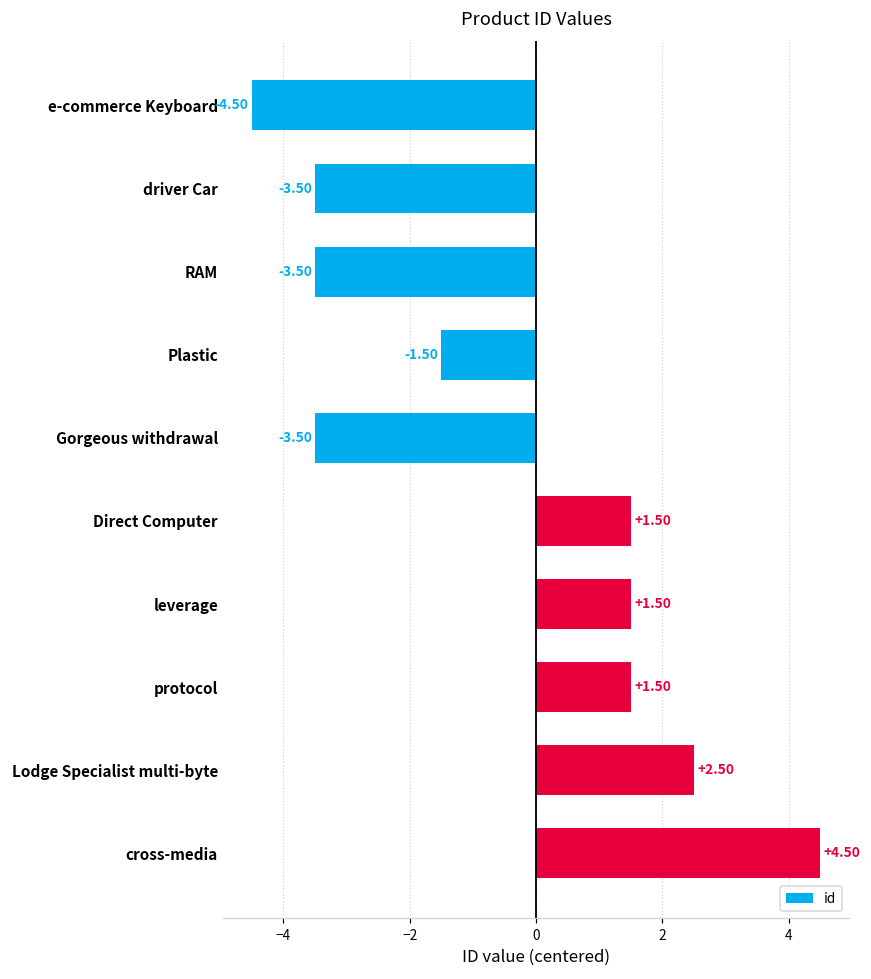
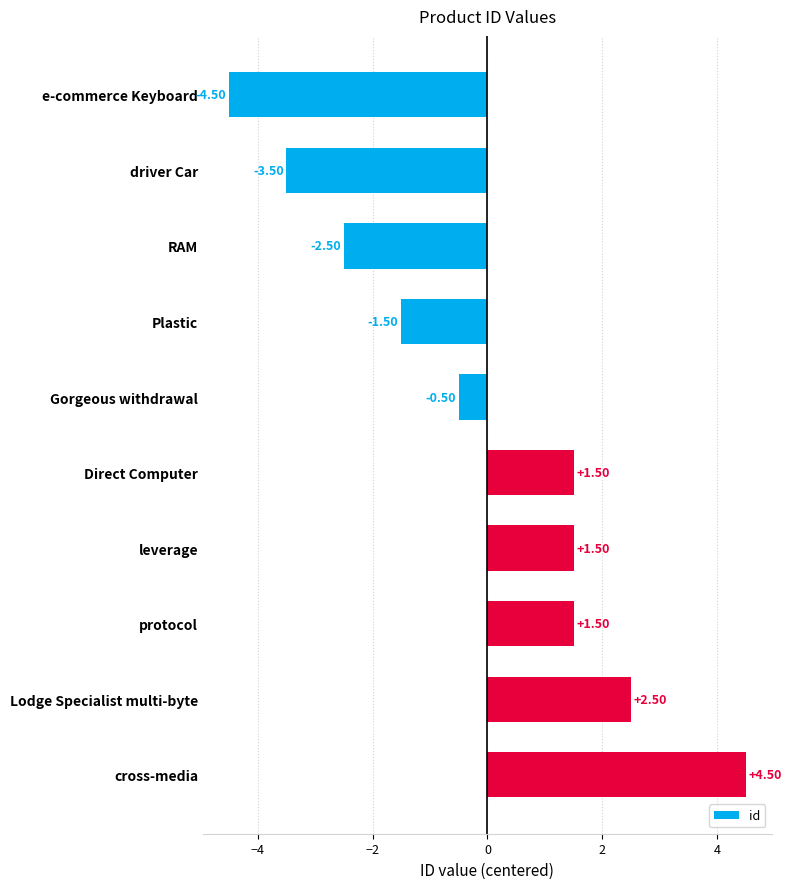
RAM: -3.50 -> -2.50
Gorgeous withdrawal: -3.50 -> -0.50
